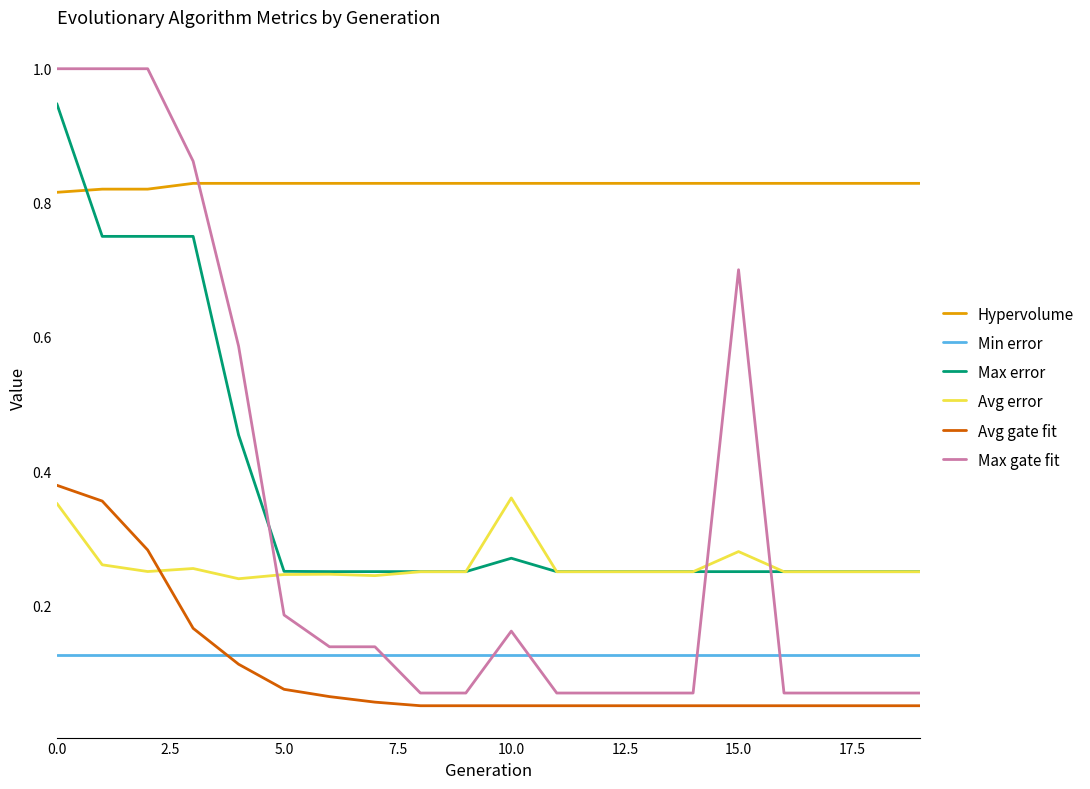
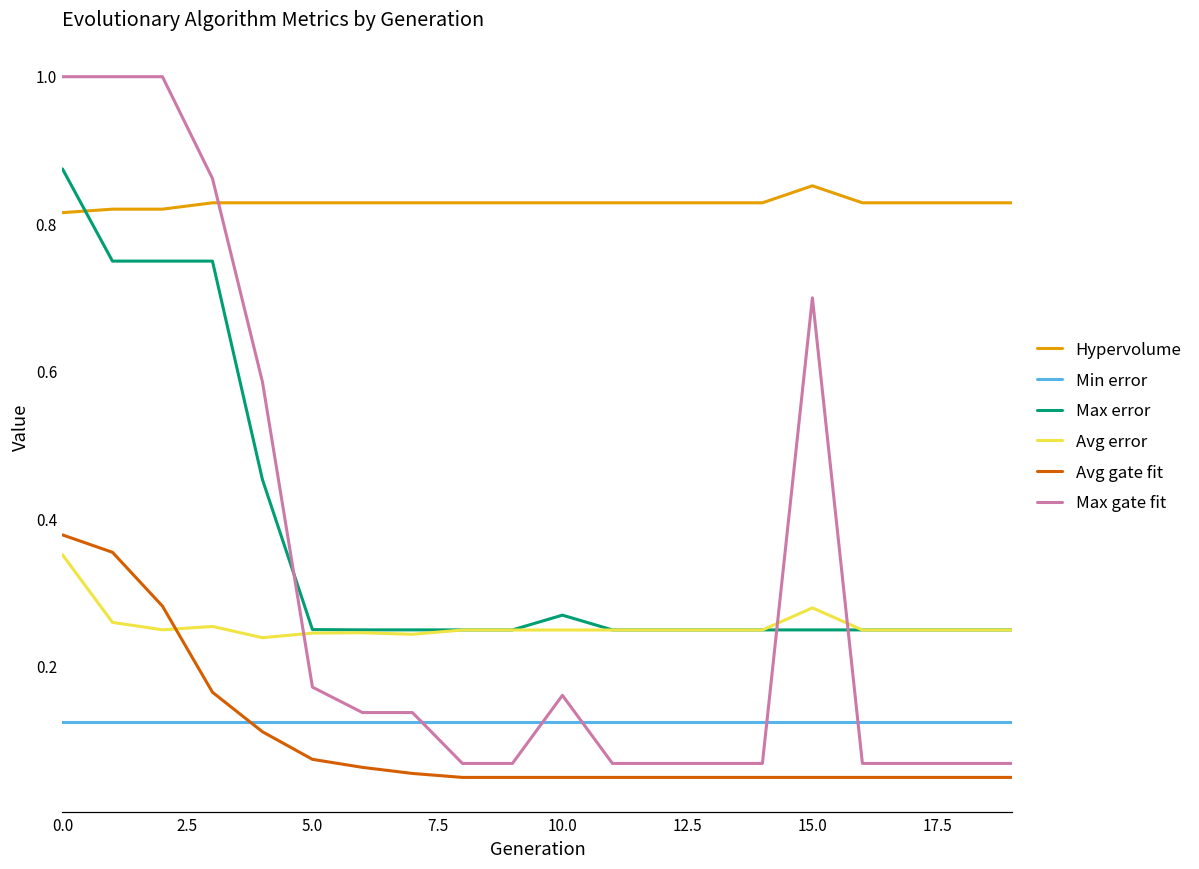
Max error, 0.0: 0.95 -> 0.88
Max gate fit, 5.0: 0.19 -> 0.17
Avg error, 10.0: 0.36 -> 0.25
Hypervolume, 15.0: 0.83 -> 0.85
